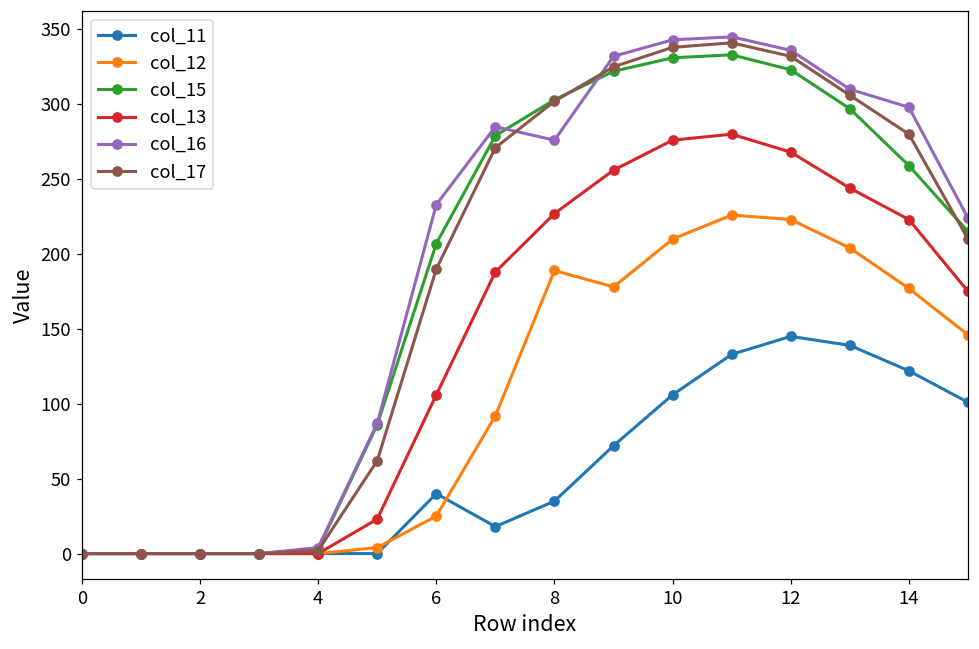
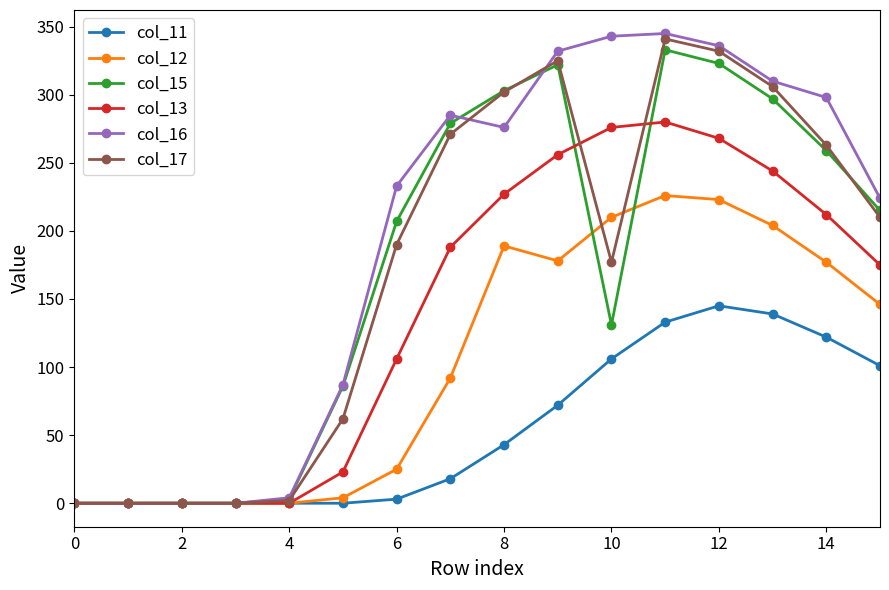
col_11, 6: 40 -> 3
col_11, 8: 35 -> 43
col_15, 10: 331 -> 131
col_17, 10: 338 -> 177
col_13, 14: 223 -> 212
col_17, 14: 280 -> 263
